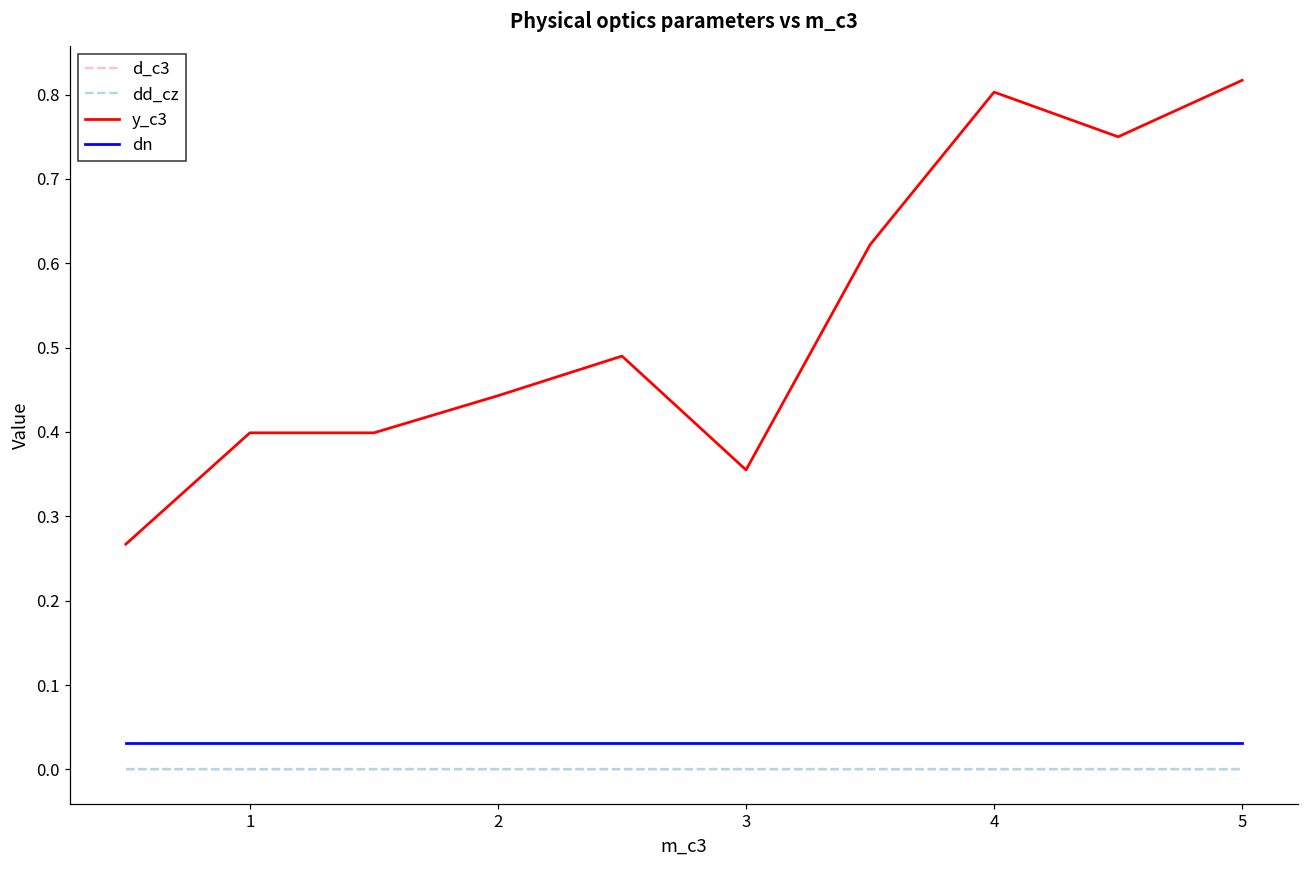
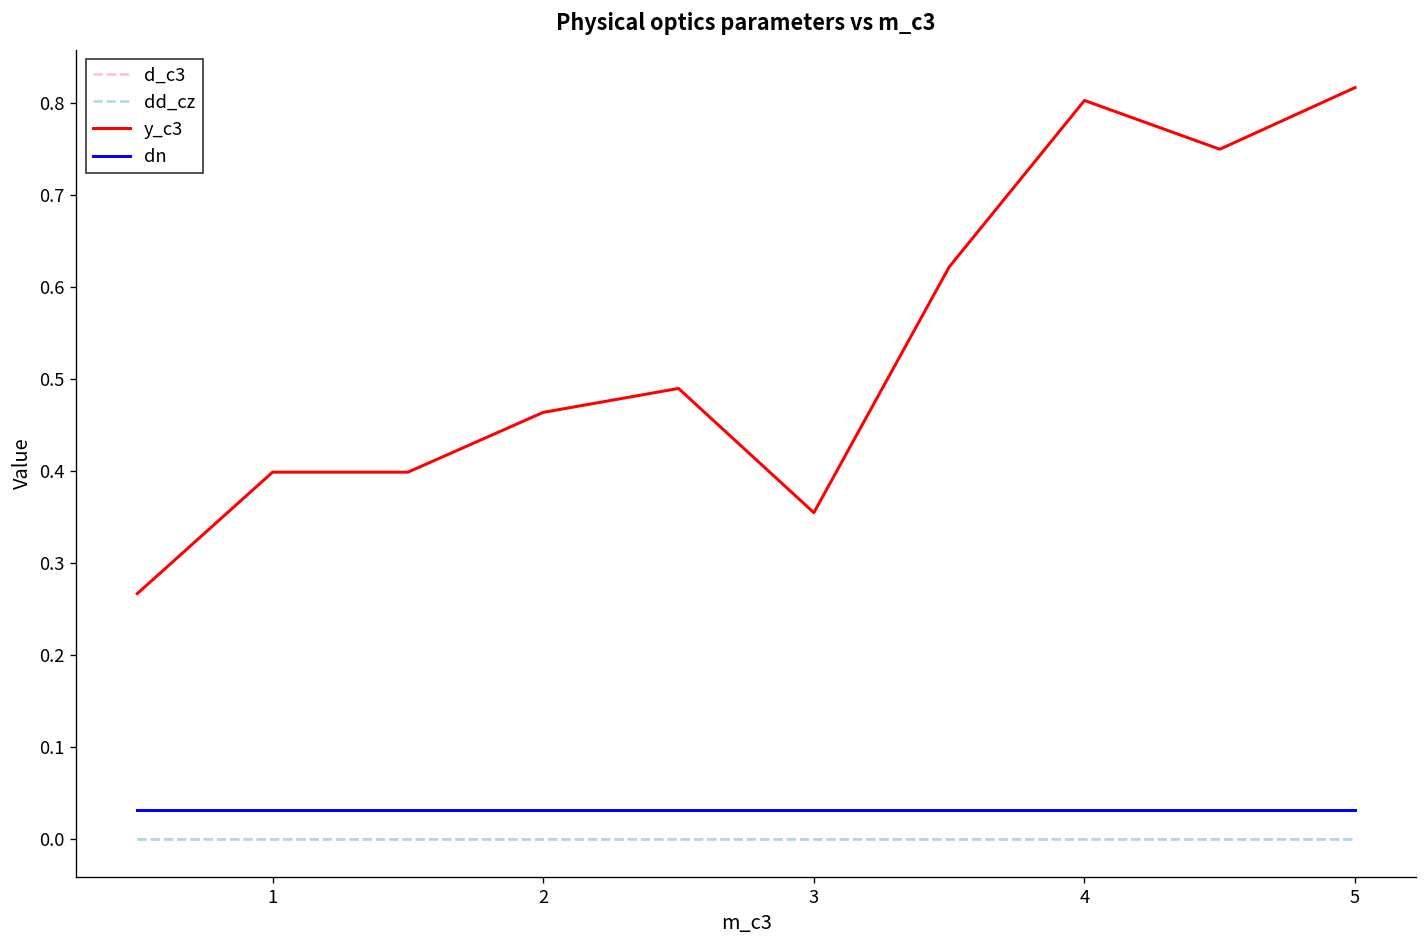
y_c3, 2: 0.44 -> 0.46
